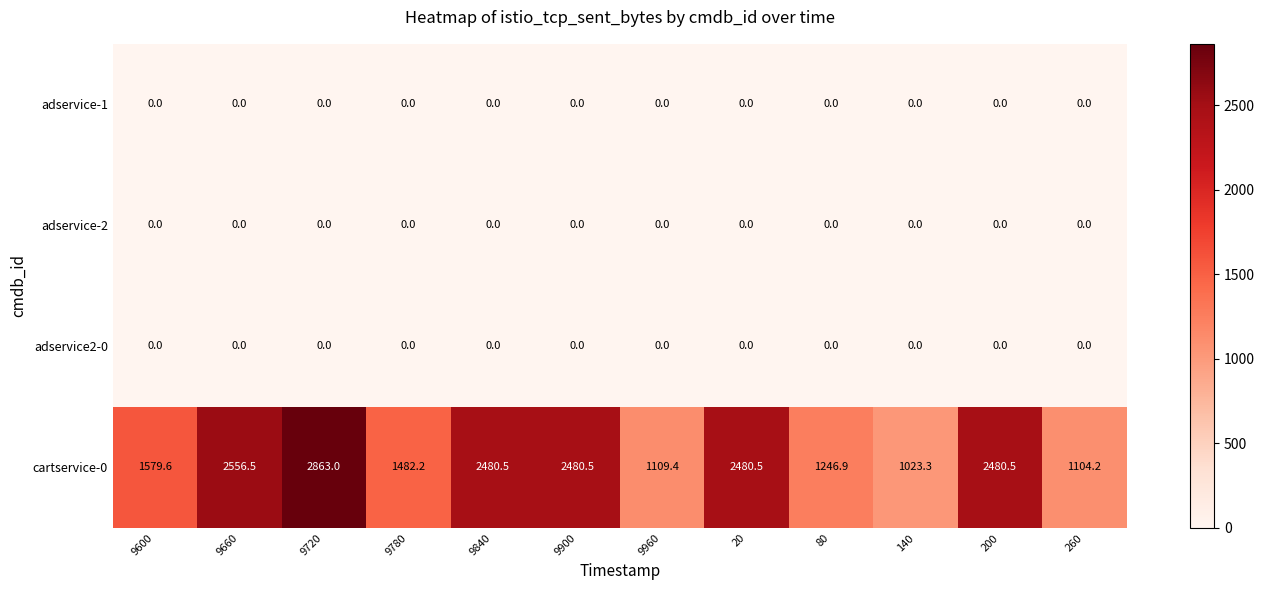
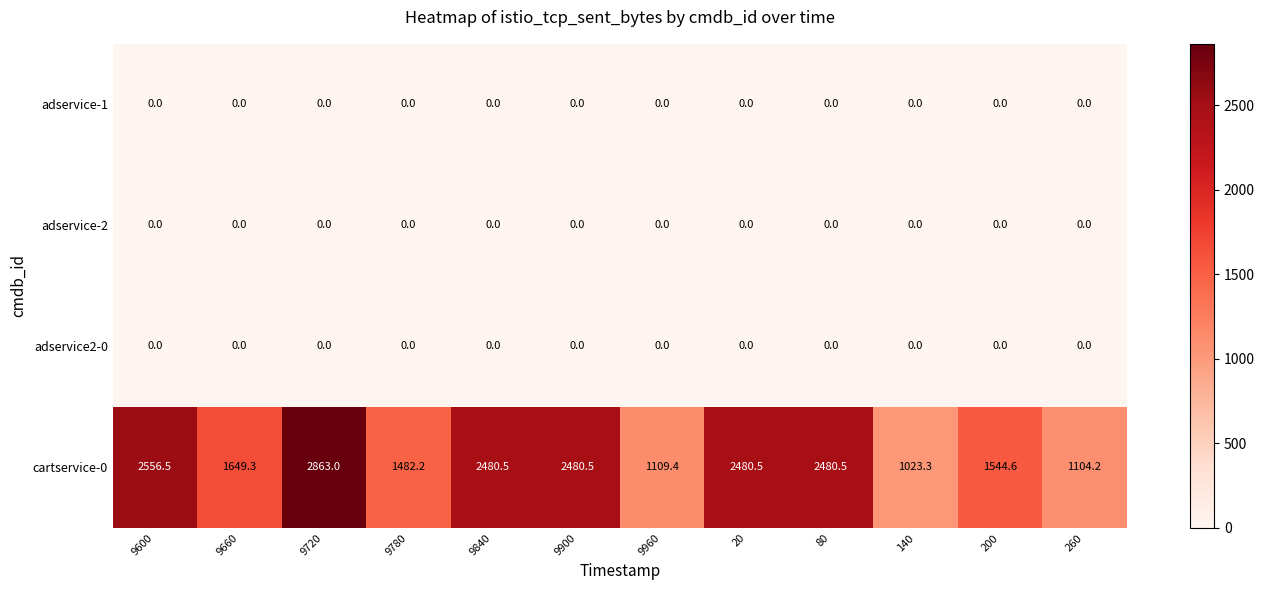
cartservice-0, 9600: 1579.6 -> 2556.5
cartservice-0, 9660: 2556.5 -> 1649.3
cartservice-0, 80: 1246.9 -> 2480.5
cartservice-0, 200: 2480.5 -> 1544.6
